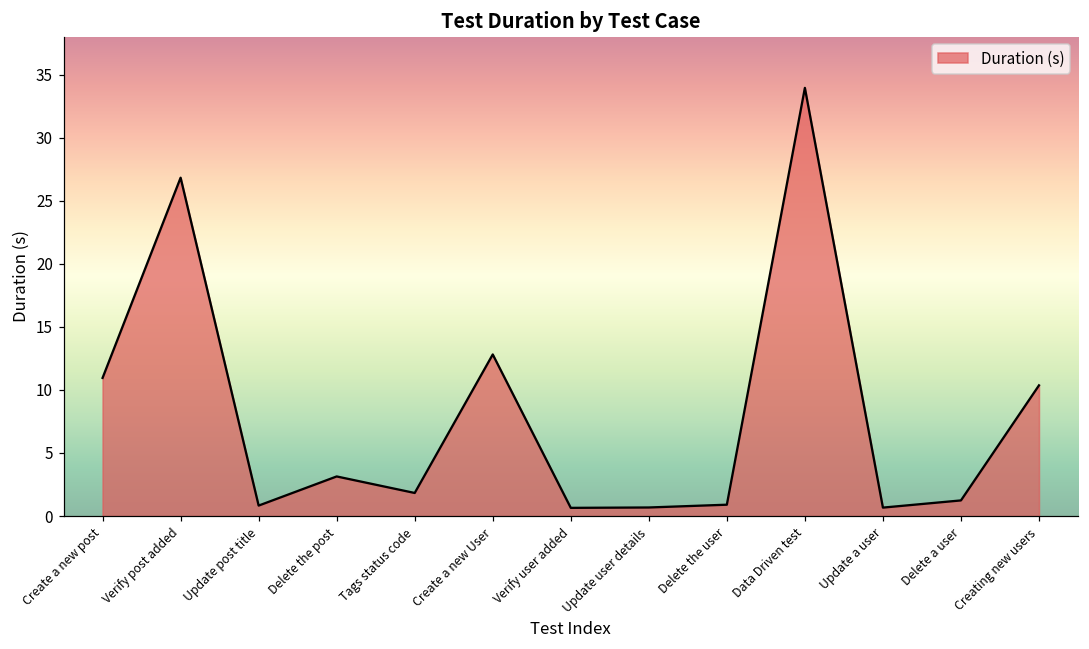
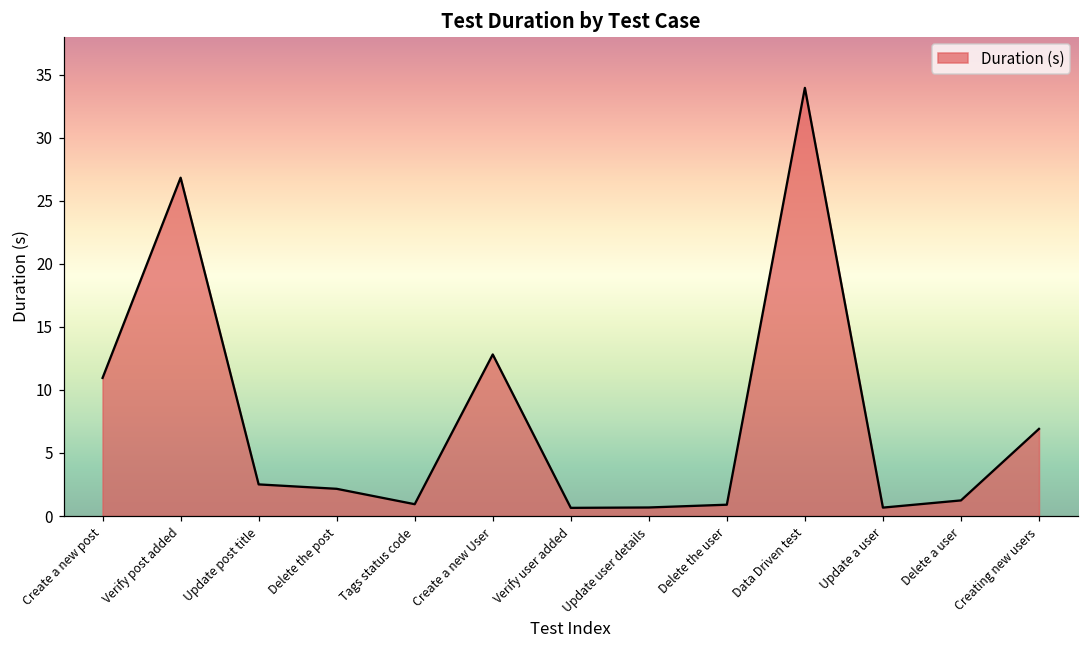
Update post title: 0.8 -> 2.5
Delete the post: 3.1 -> 2.2
Tags status code: 1.8 -> 0.9
Creating new users: 10.4 -> 6.9
